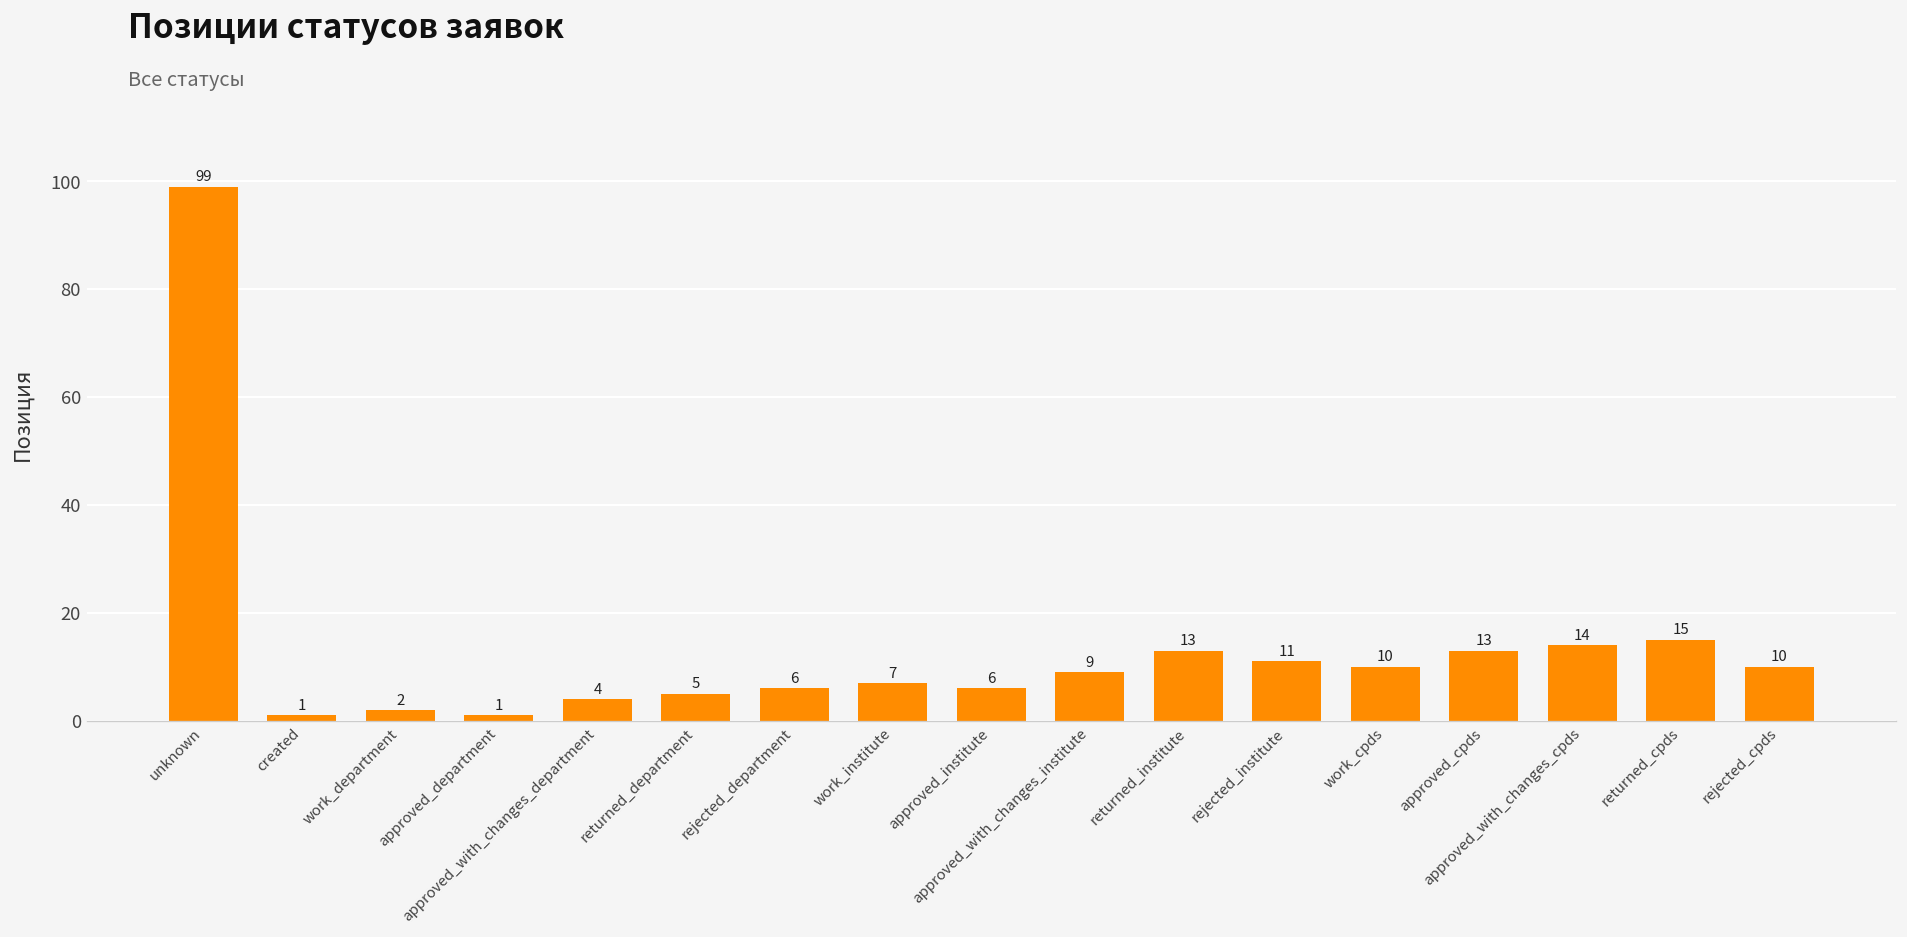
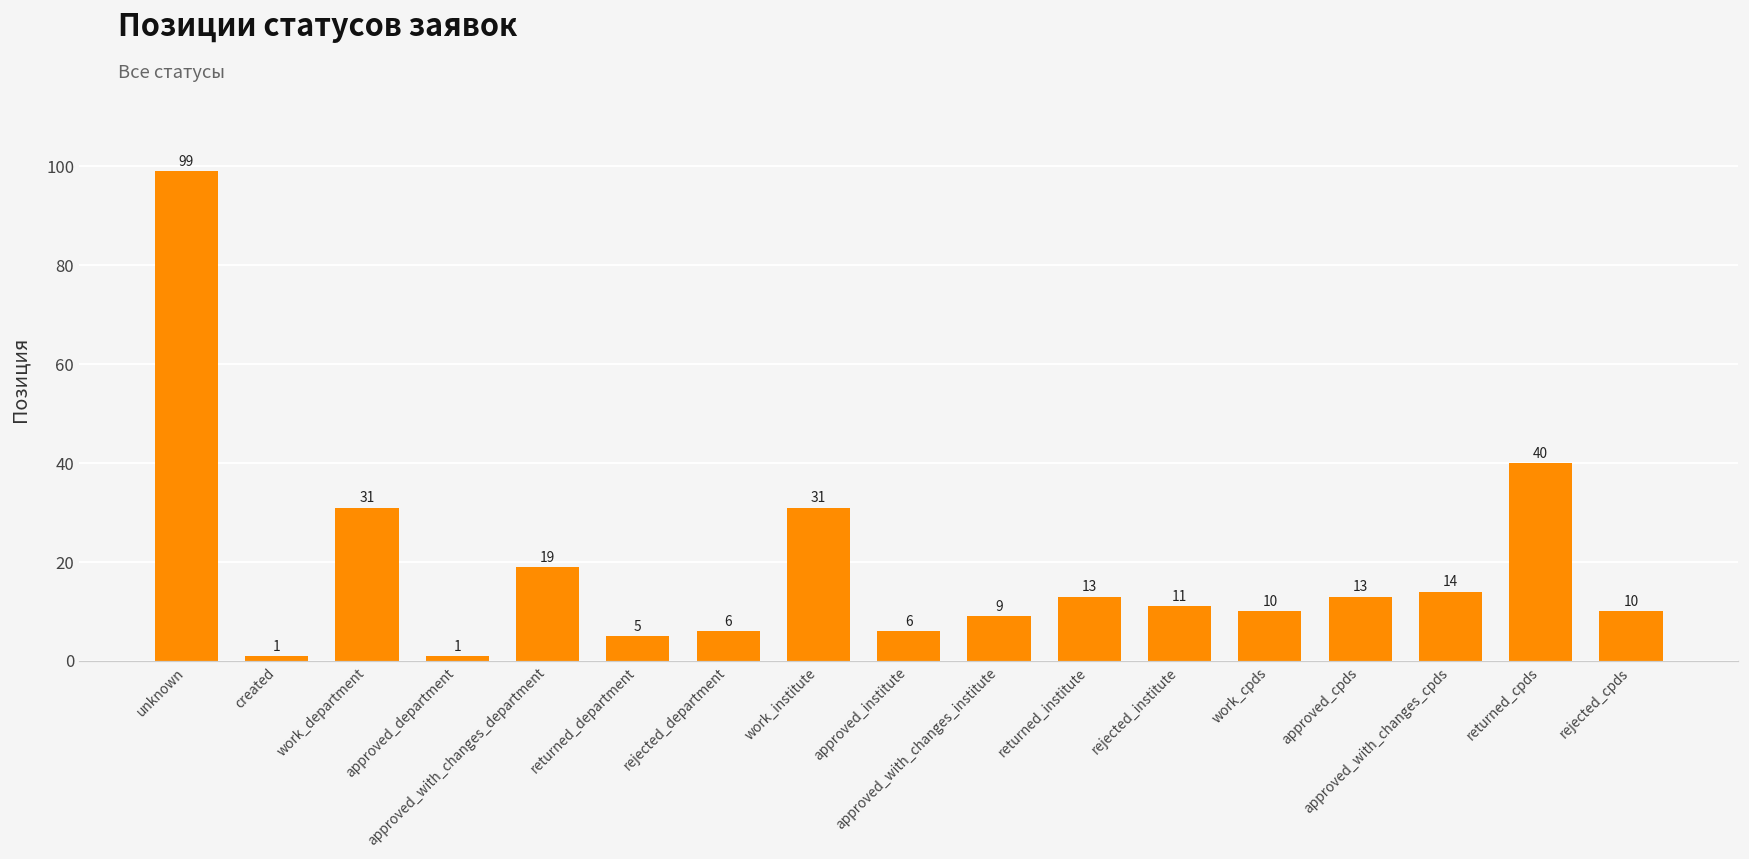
work_department: 2 -> 31
approved_with_changes_department: 4 -> 19
work_institute: 7 -> 31
returned_cpds: 15 -> 40
